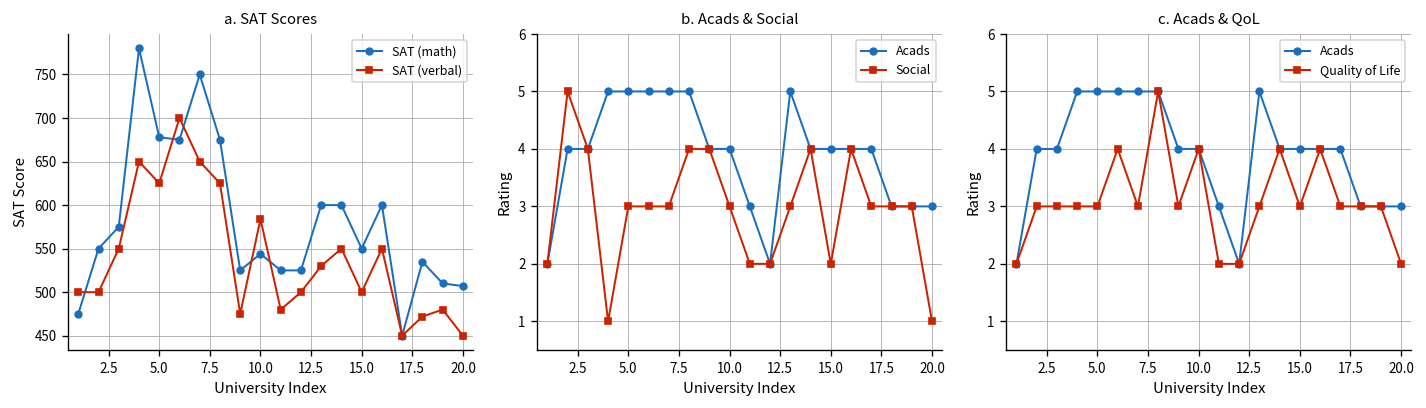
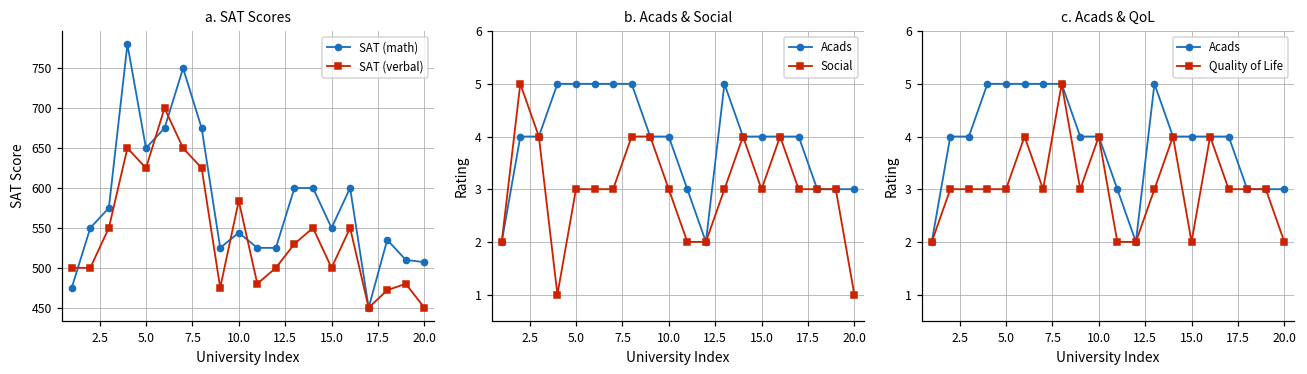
a. SAT Scores, SAT (math), 5.0: 680 -> 650
b. Acads & Social, Social, 15.0: 2 -> 3
c. Acads & QoL, Quality of Life, 15.0: 3 -> 2
